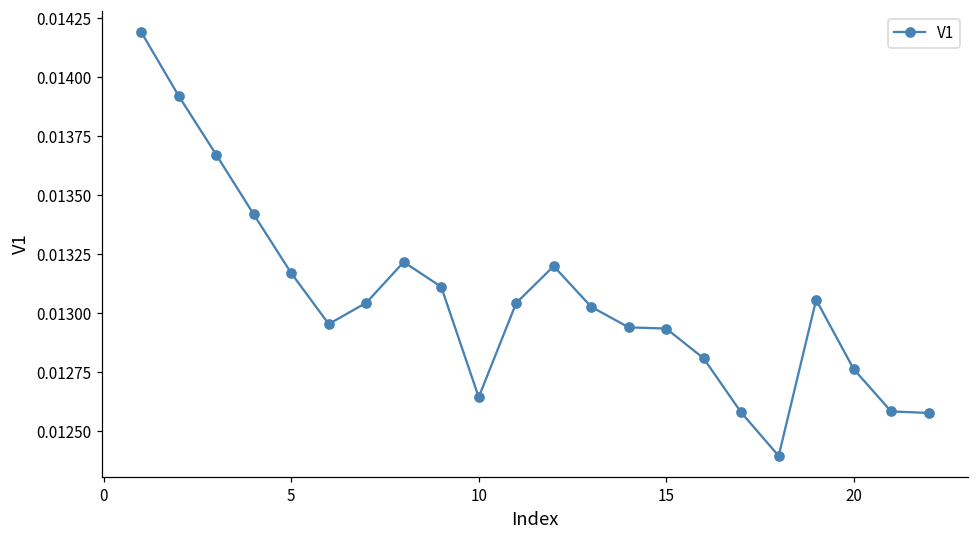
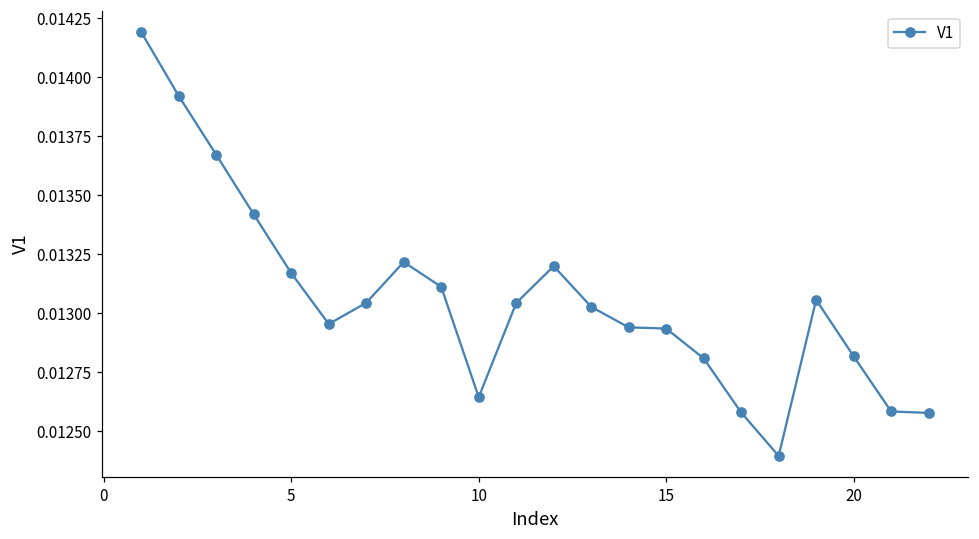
20: 0.01276 -> 0.01282
